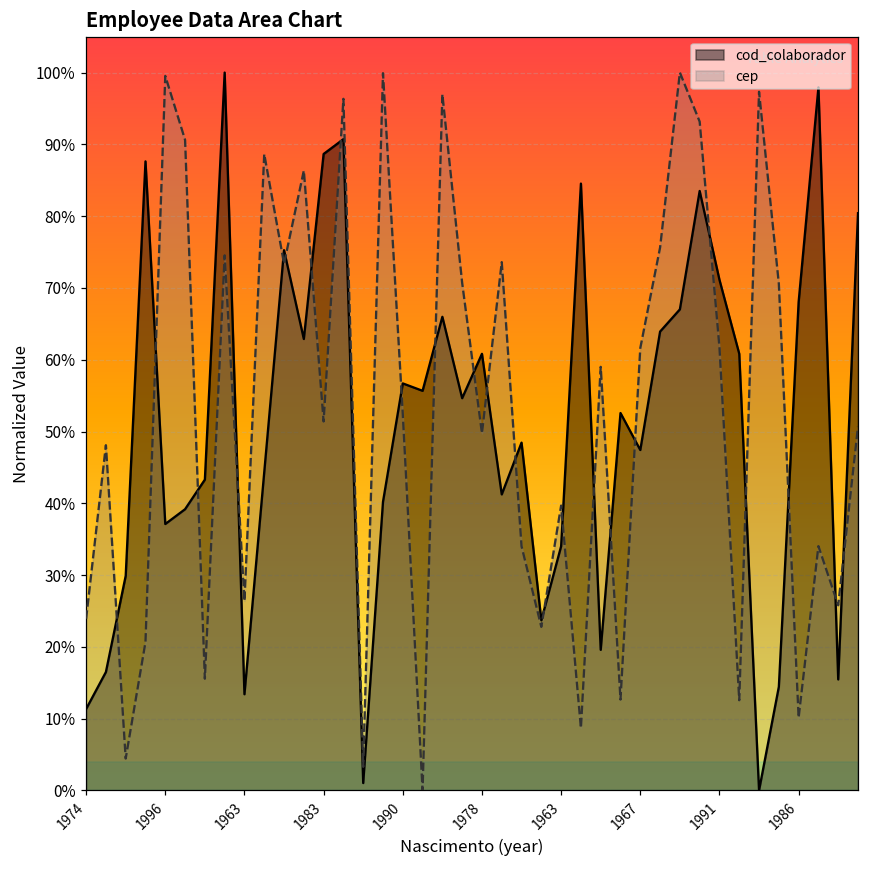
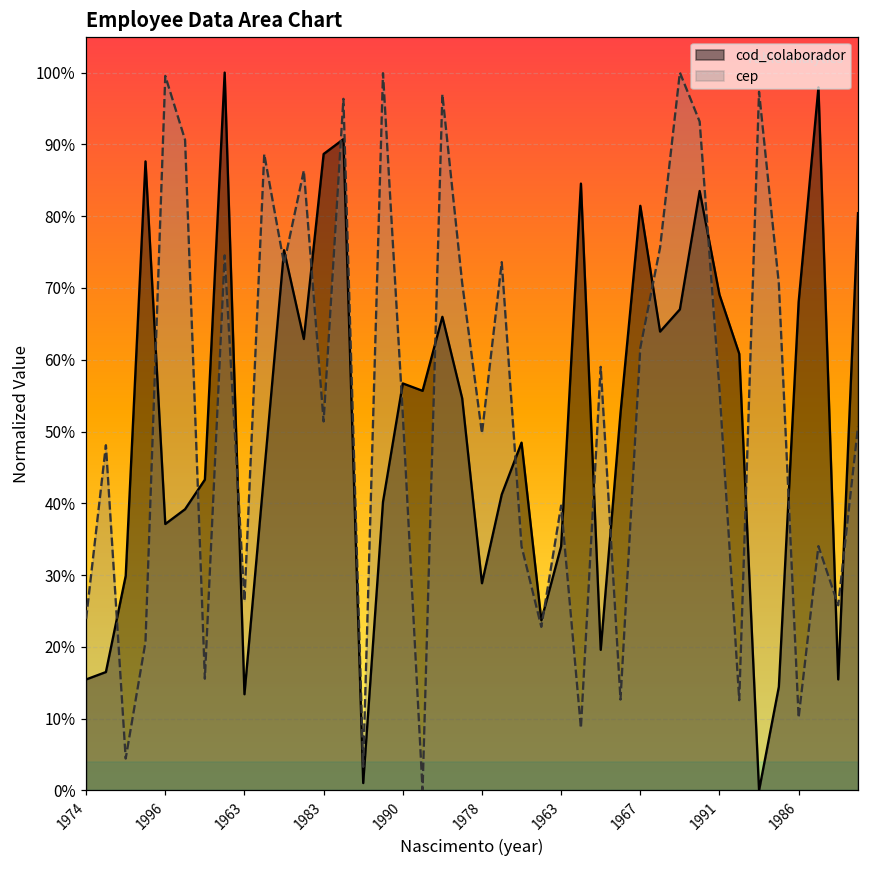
cod_colaborador, 1974: 11% -> 15%
cod_colaborador, 1978: 61% -> 29%
cod_colaborador, 1967: 47% -> 81%
cod_colaborador, 1991: 71% -> 69%
cep, 1991: 62% -> 56%
